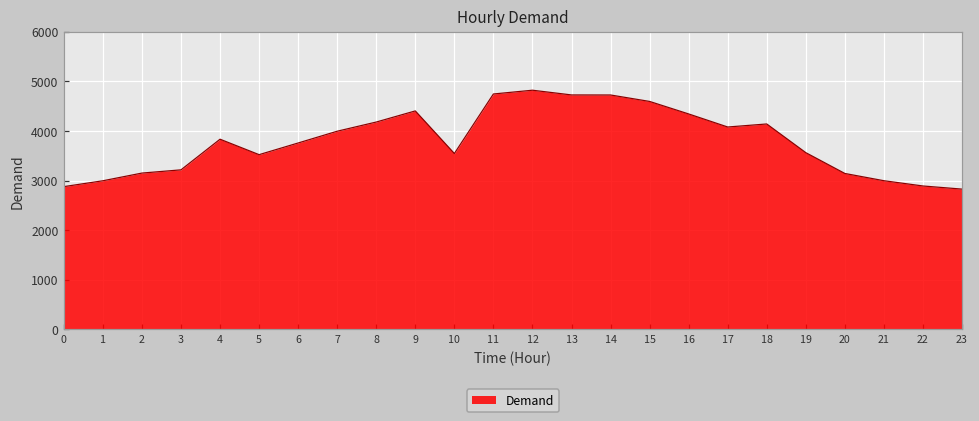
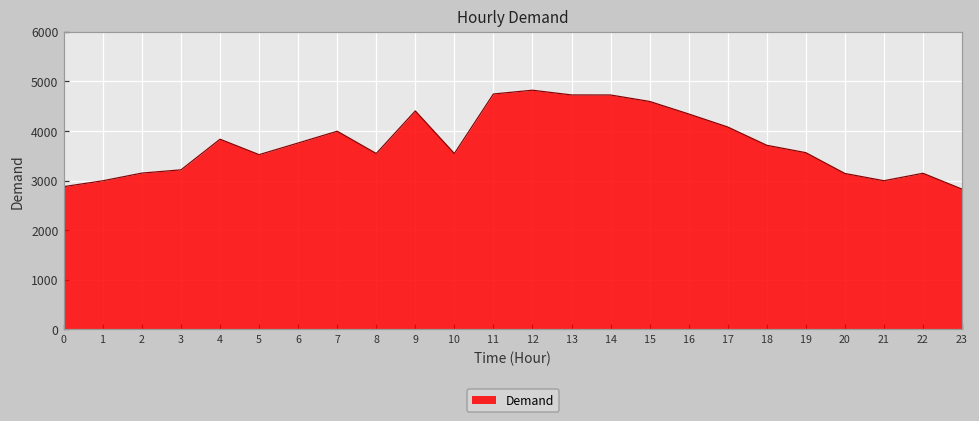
8: 4200 -> 3500
18: 4100 -> 3700
22: 2900 -> 3100
